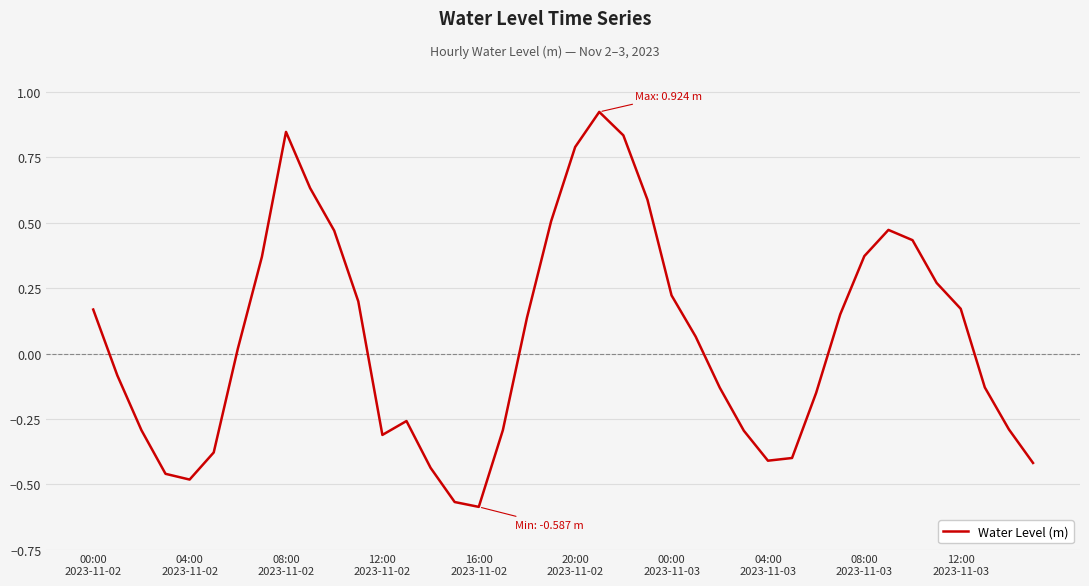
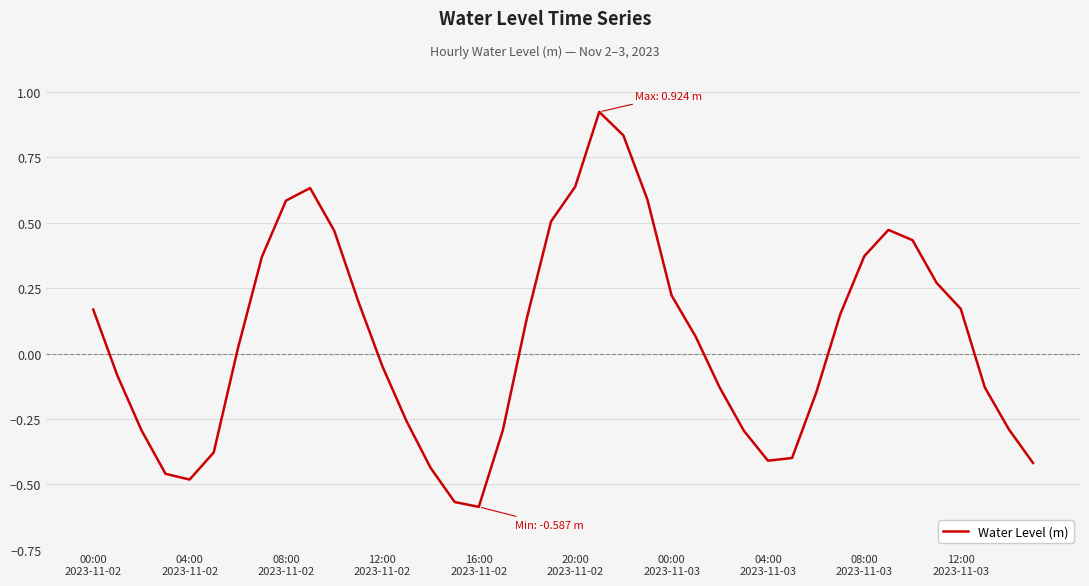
08:00 2023-11-02: 0.85 -> 0.58
12:00 2023-11-02: -0.31 -> -0.05
20:00 2023-11-02: 0.79 -> 0.64
